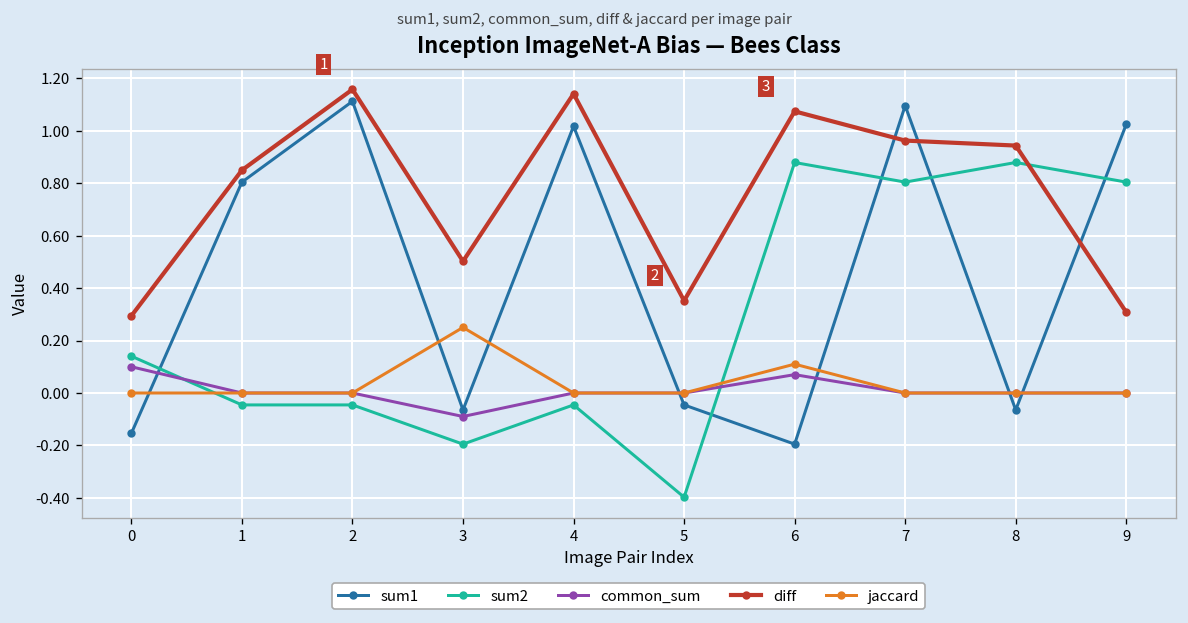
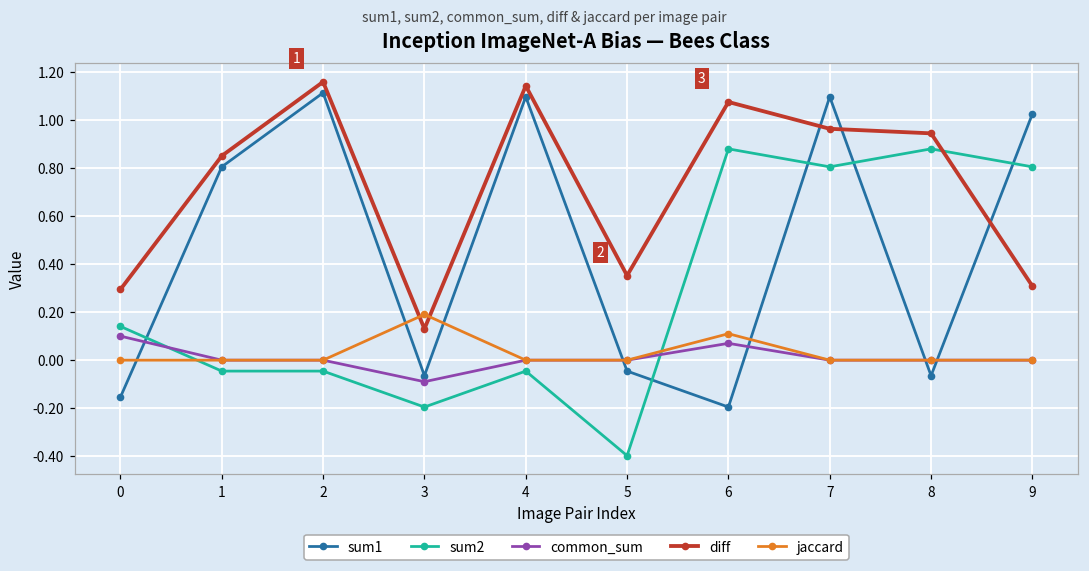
diff, 3: 0.50 -> 0.13
jaccard, 3: 0.25 -> 0.19
sum1, 4: 1.02 -> 1.10
